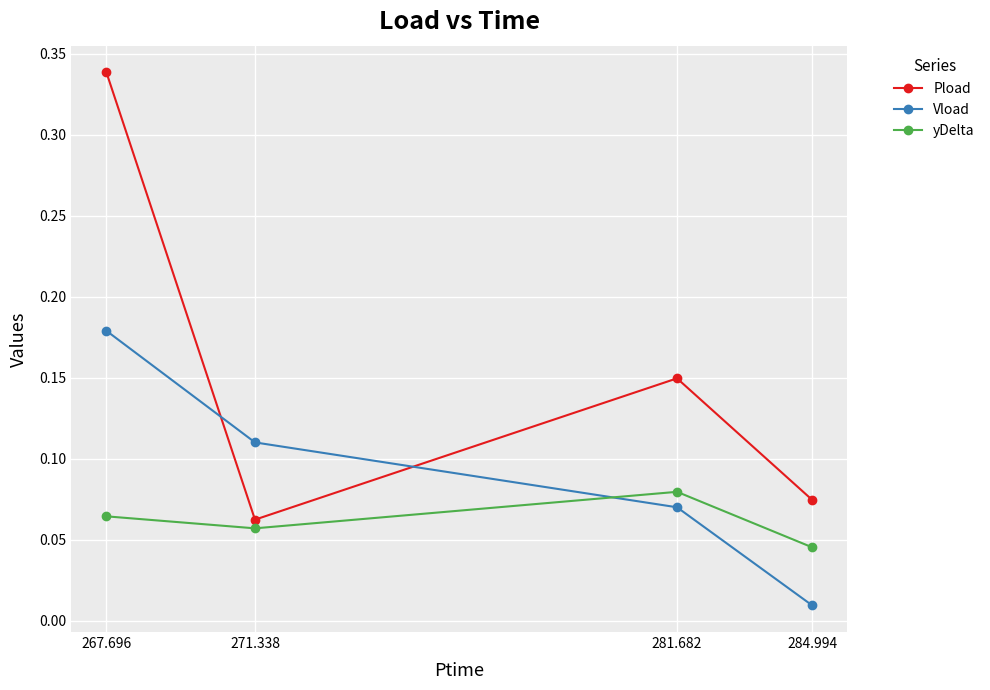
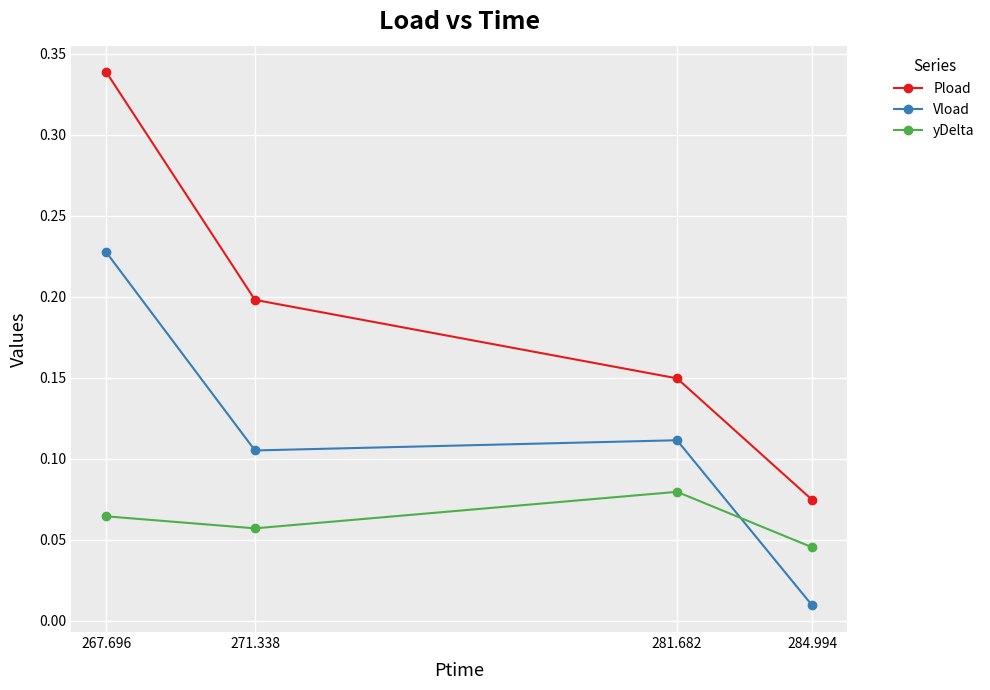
Vload, 267.696: 0.179 -> 0.227
Pload, 271.338: 0.062 -> 0.198
Vload, 271.338: 0.110 -> 0.105
Vload, 281.682: 0.070 -> 0.111
